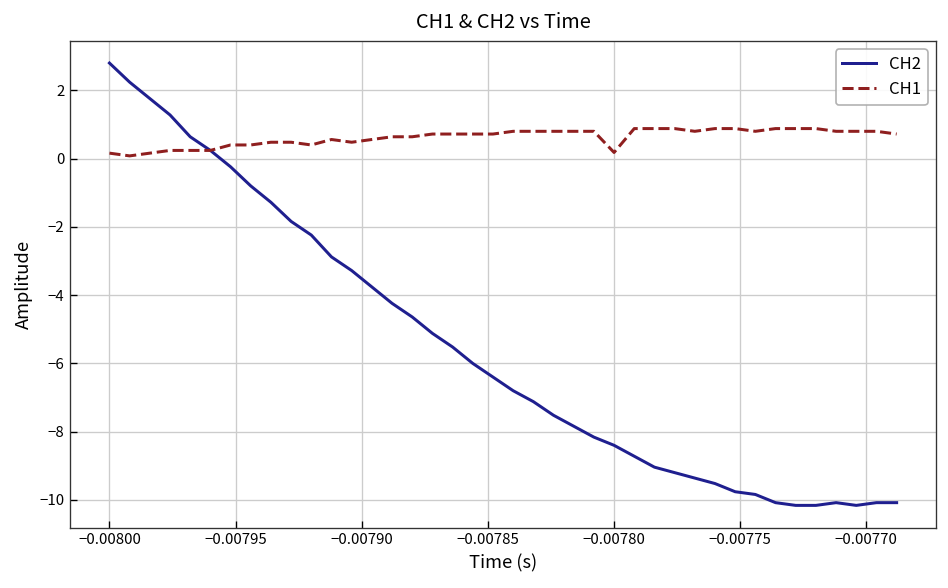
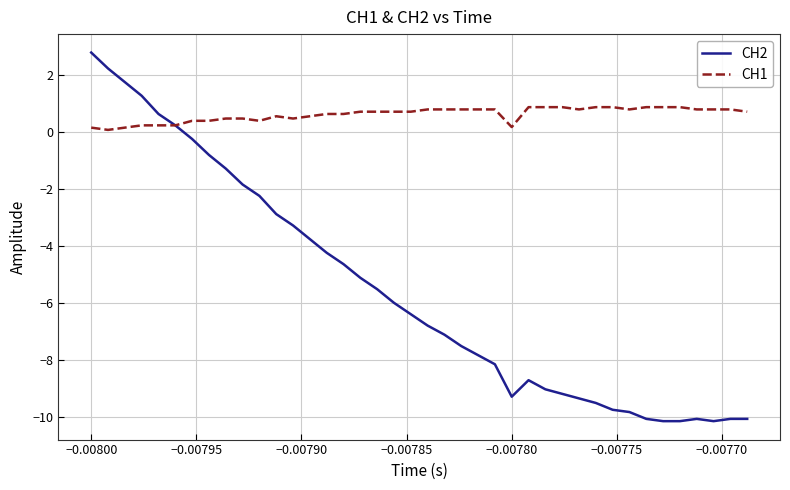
CH2, −0.00780: -8.4 -> -9.3
